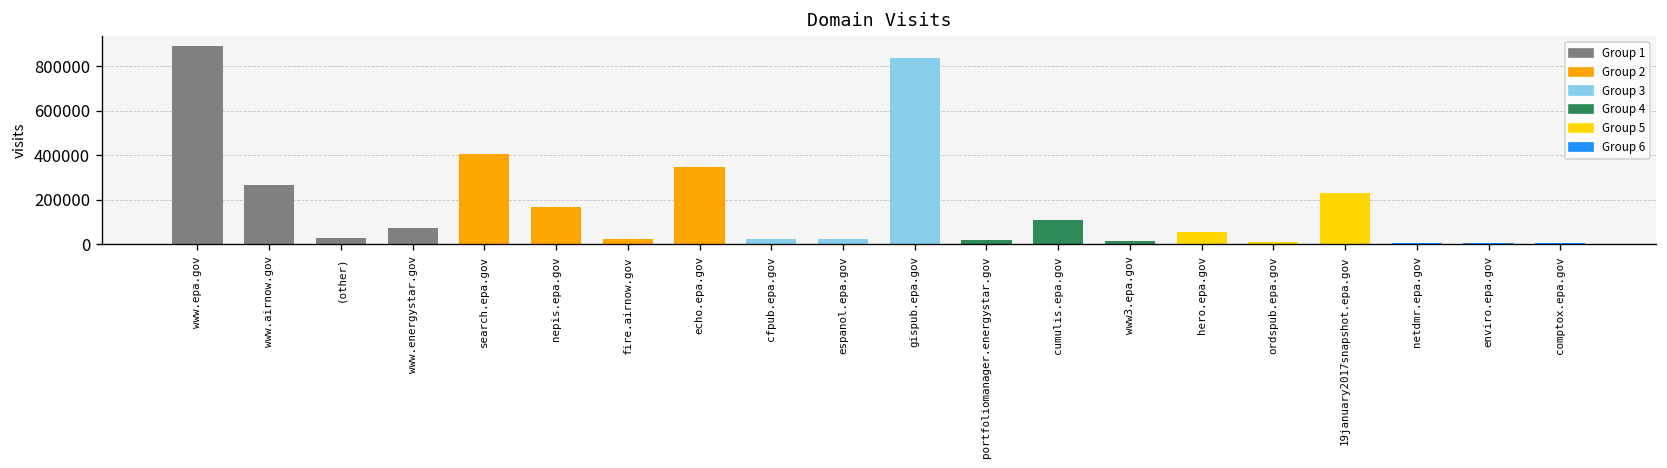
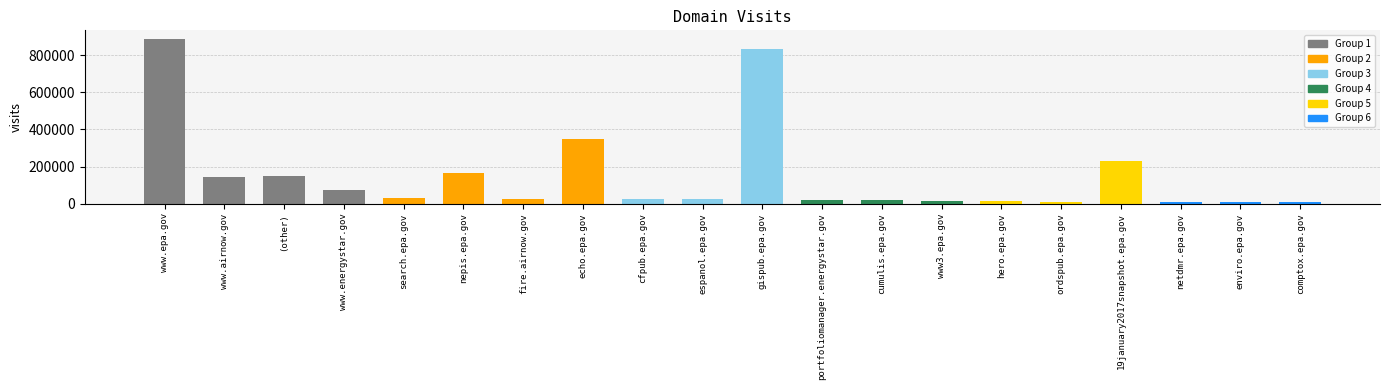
www.airnow.gov: 260000 -> 140000
(other): 30000 -> 150000
search.epa.gov: 400000 -> 30000
cumulis.epa.gov: 110000 -> 20000
hero.epa.gov: 60000 -> 10000
